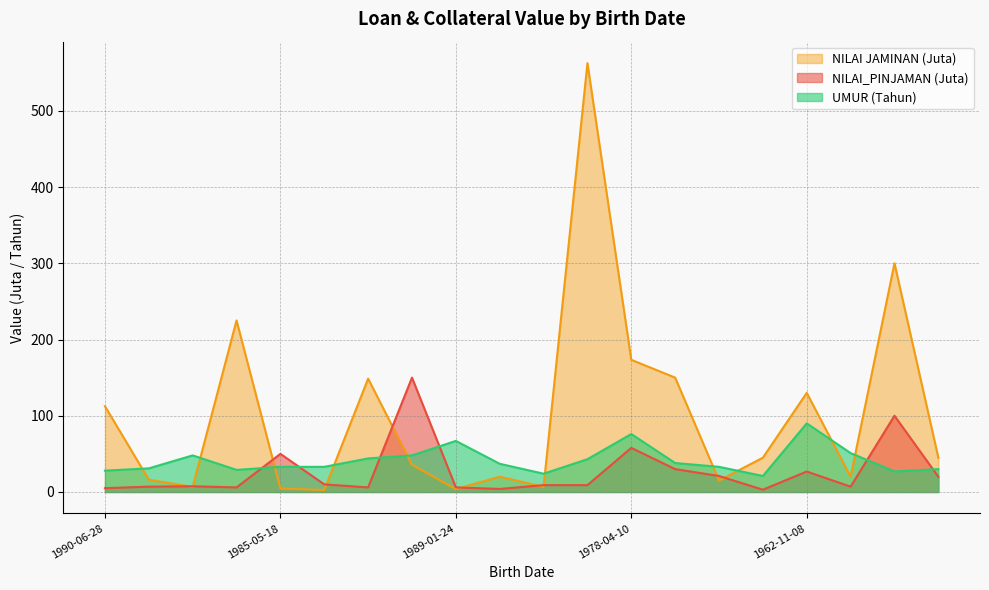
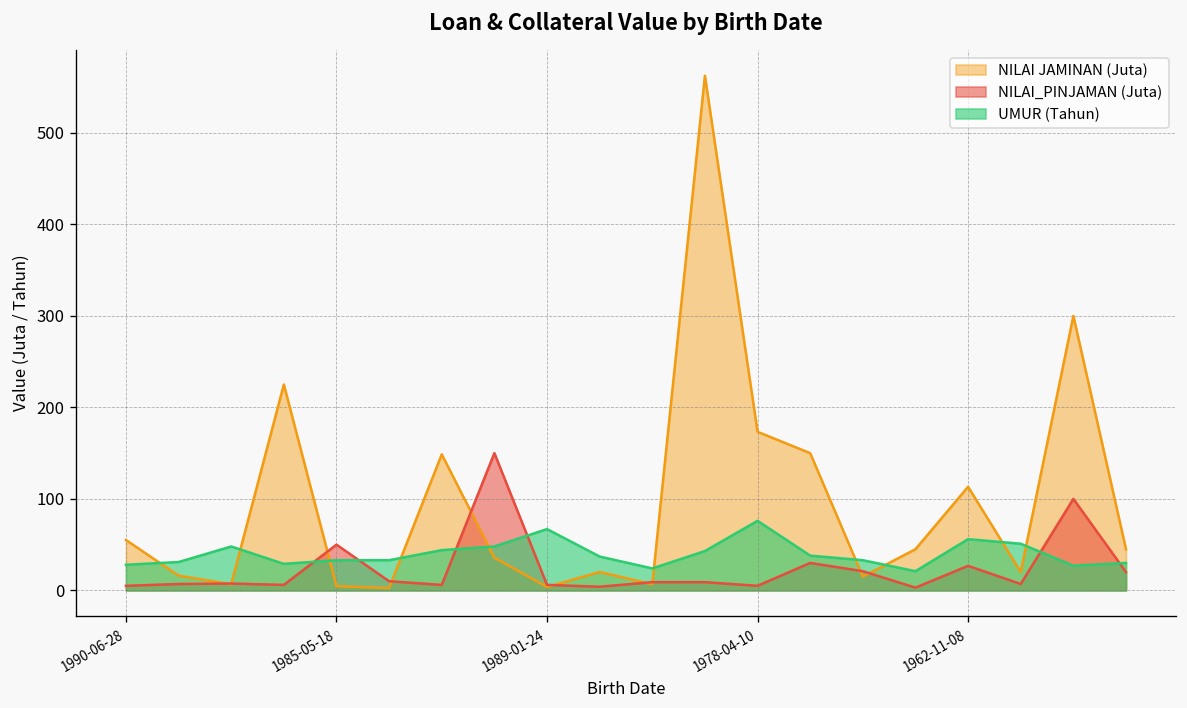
NILAI JAMINAN (Juta), 1990-06-28: 110 -> 60
NILAI_PINJAMAN (Juta), 1978-04-10: 60 -> 10
NILAI JAMINAN (Juta), 1962-11-08: 130 -> 110
UMUR (Tahun), 1962-11-08: 90 -> 60
